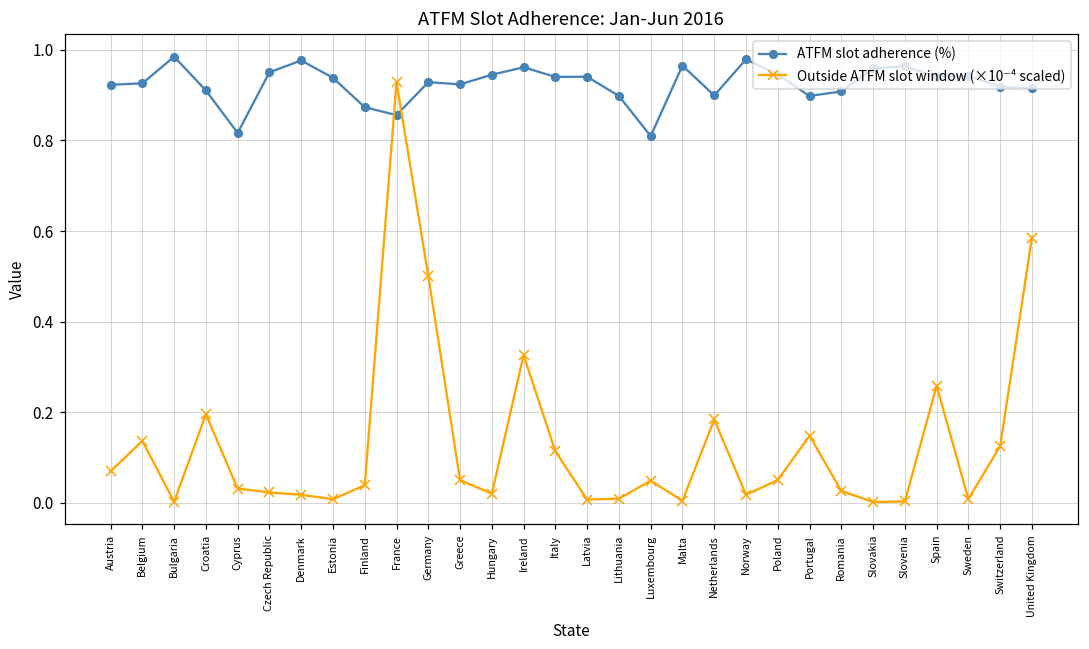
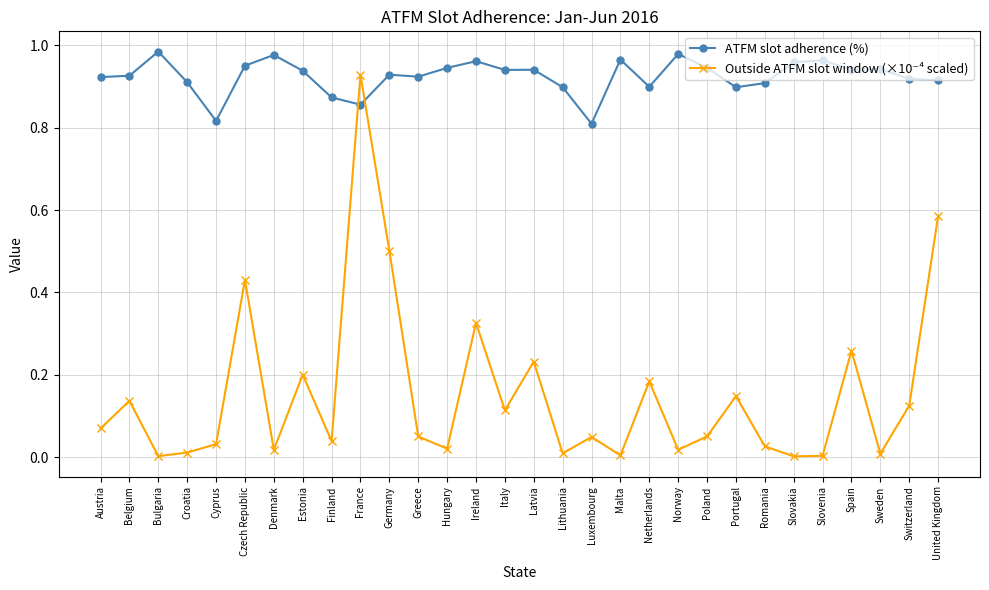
Outside ATFM slot window (×10⁻⁴ scaled), Croatia: 0.20 -> 0.01
Outside ATFM slot window (×10⁻⁴ scaled), Czech Republic: 0.02 -> 0.43
Outside ATFM slot window (×10⁻⁴ scaled), Estonia: 0.01 -> 0.20
Outside ATFM slot window (×10⁻⁴ scaled), Latvia: 0.01 -> 0.23
